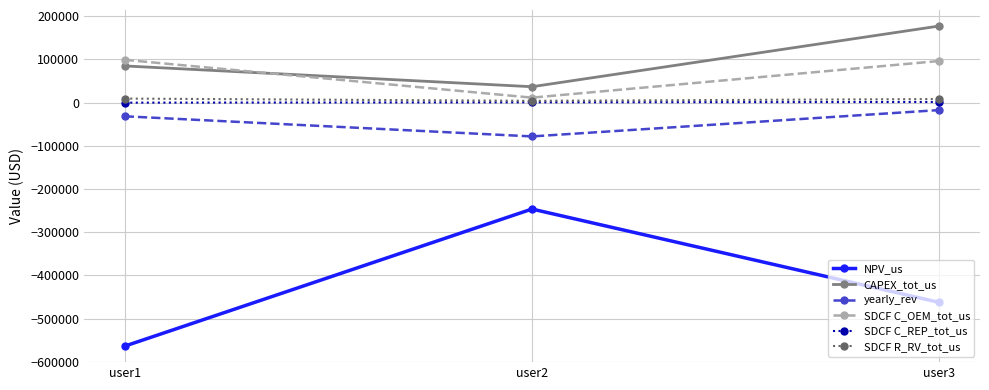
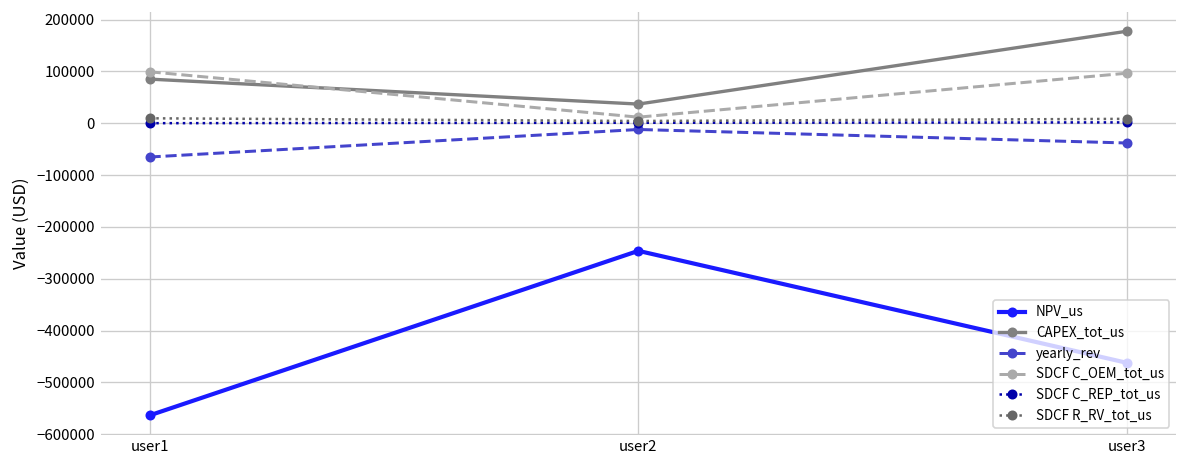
yearly_rev, user1: -30000 -> -70000
yearly_rev, user2: -80000 -> -10000
yearly_rev, user3: -20000 -> -40000
